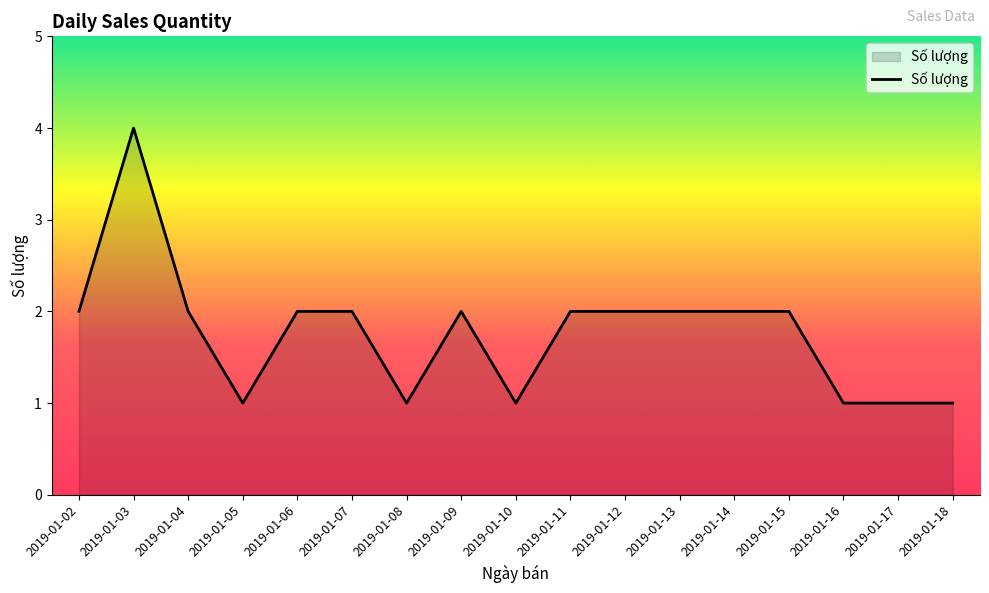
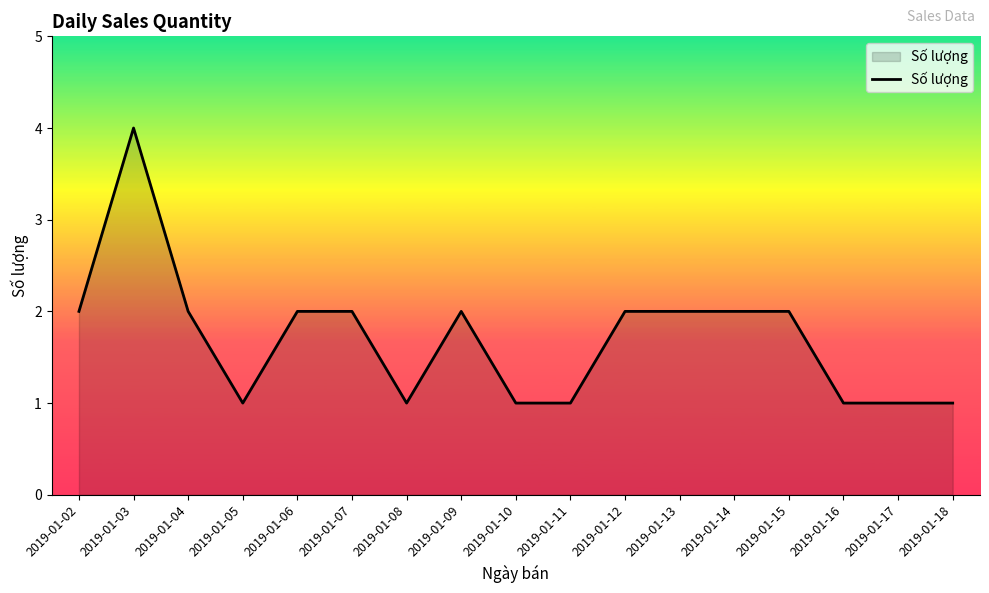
2019-01-11: 2 -> 1
